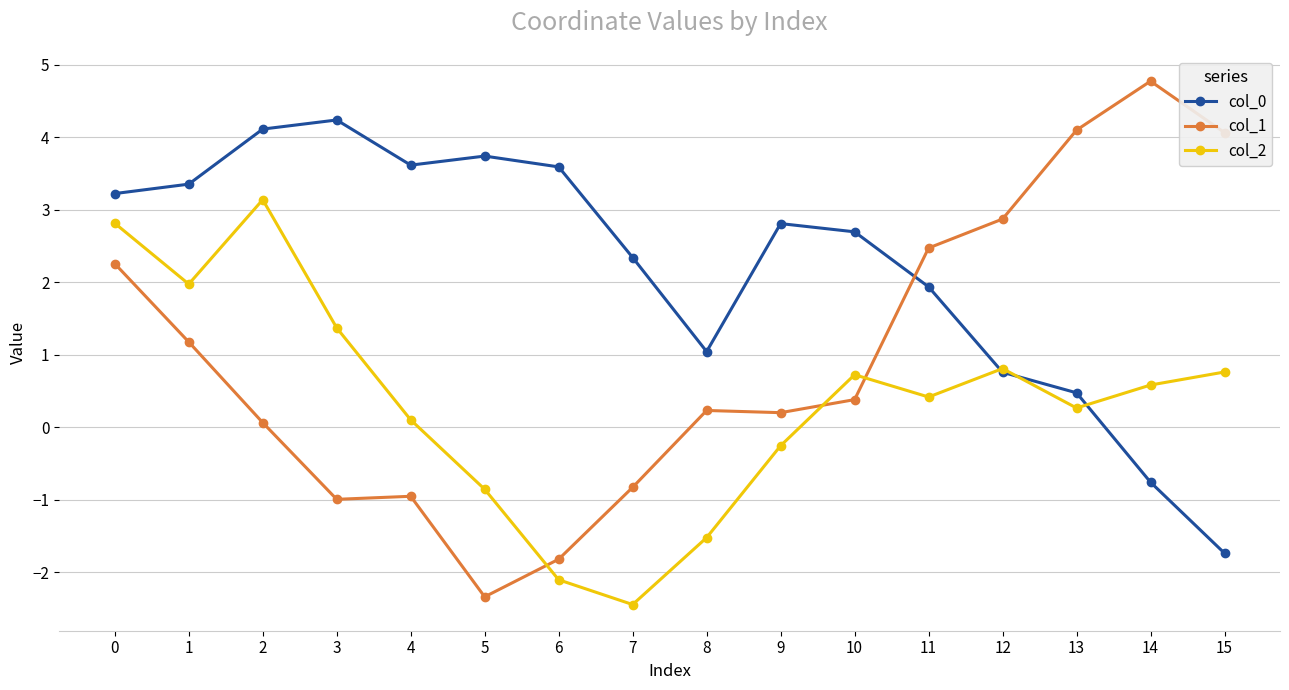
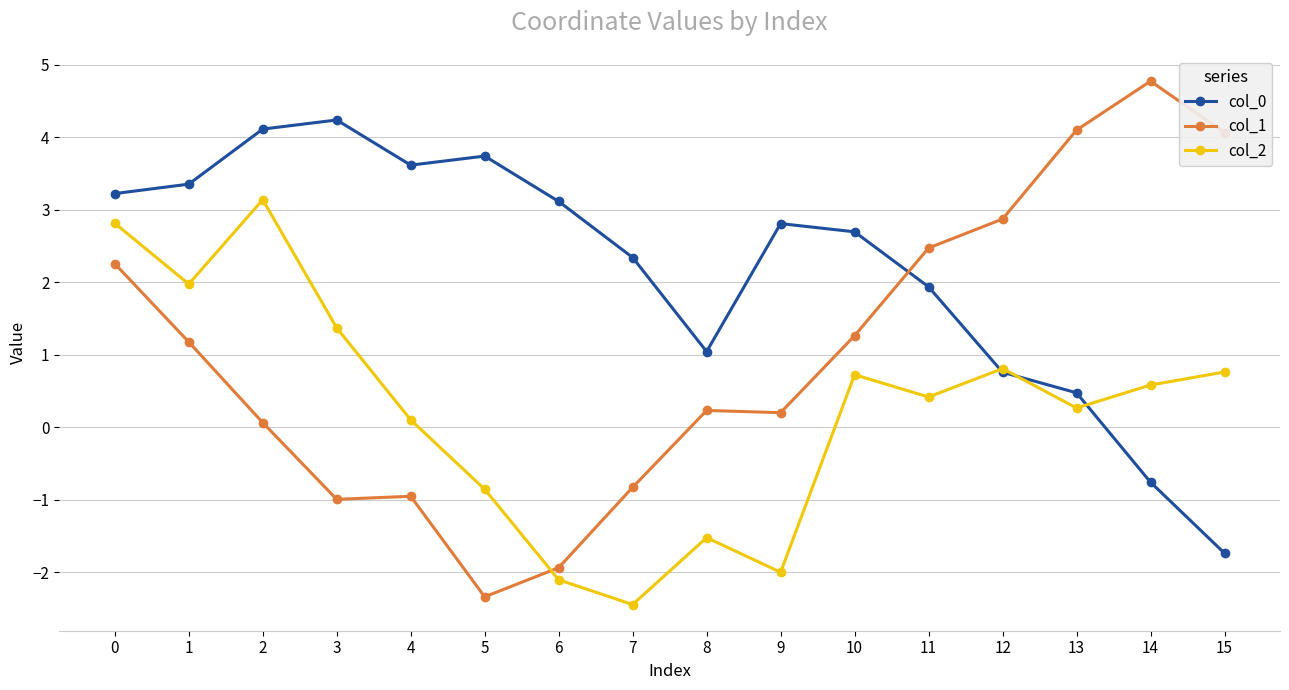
col_0, 6: 3.6 -> 3.1
col_1, 6: -1.8 -> -1.9
col_2, 9: -0.3 -> -2.0
col_1, 10: 0.4 -> 1.3
